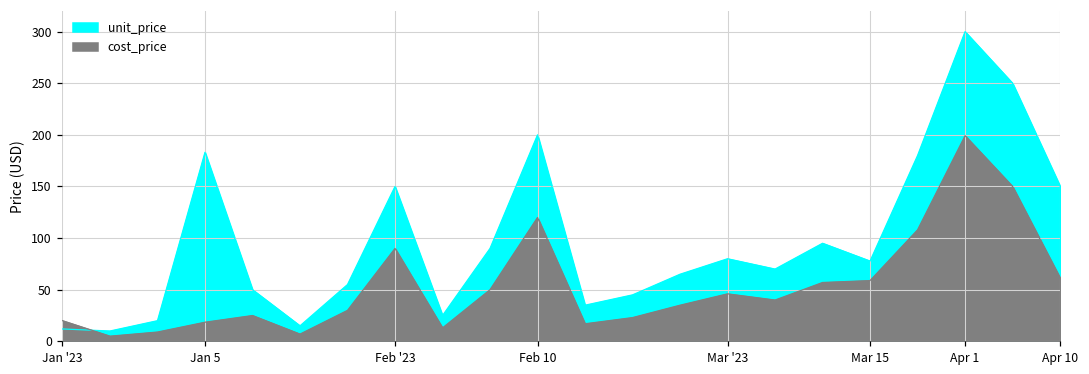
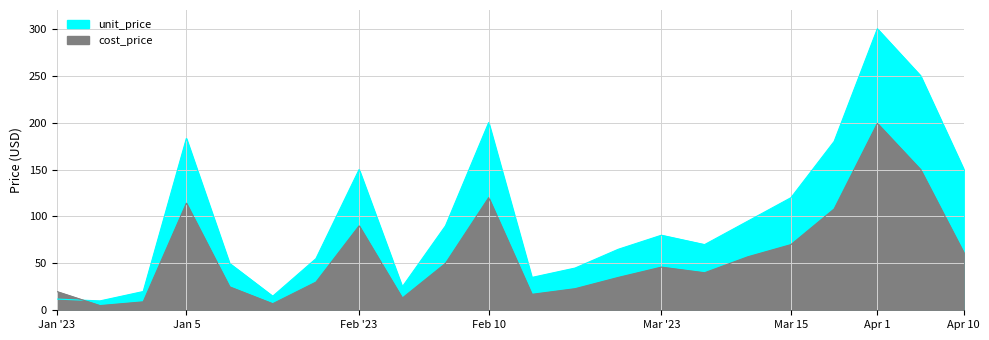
cost_price, Jan 5: 20 -> 110
unit_price, Mar 15: 80 -> 120
cost_price, Mar 15: 60 -> 70
